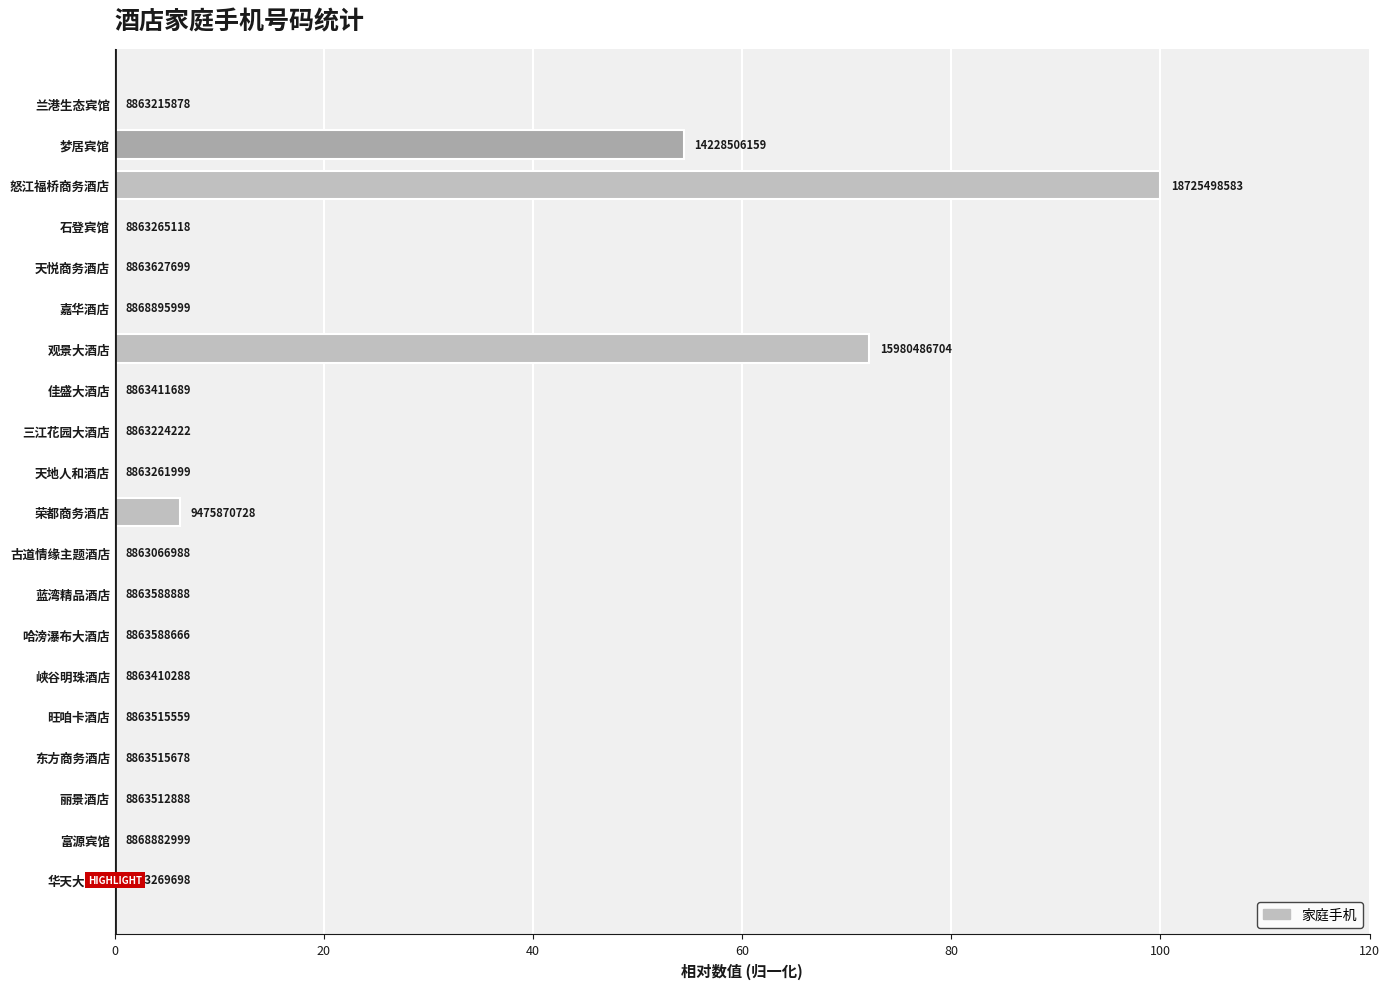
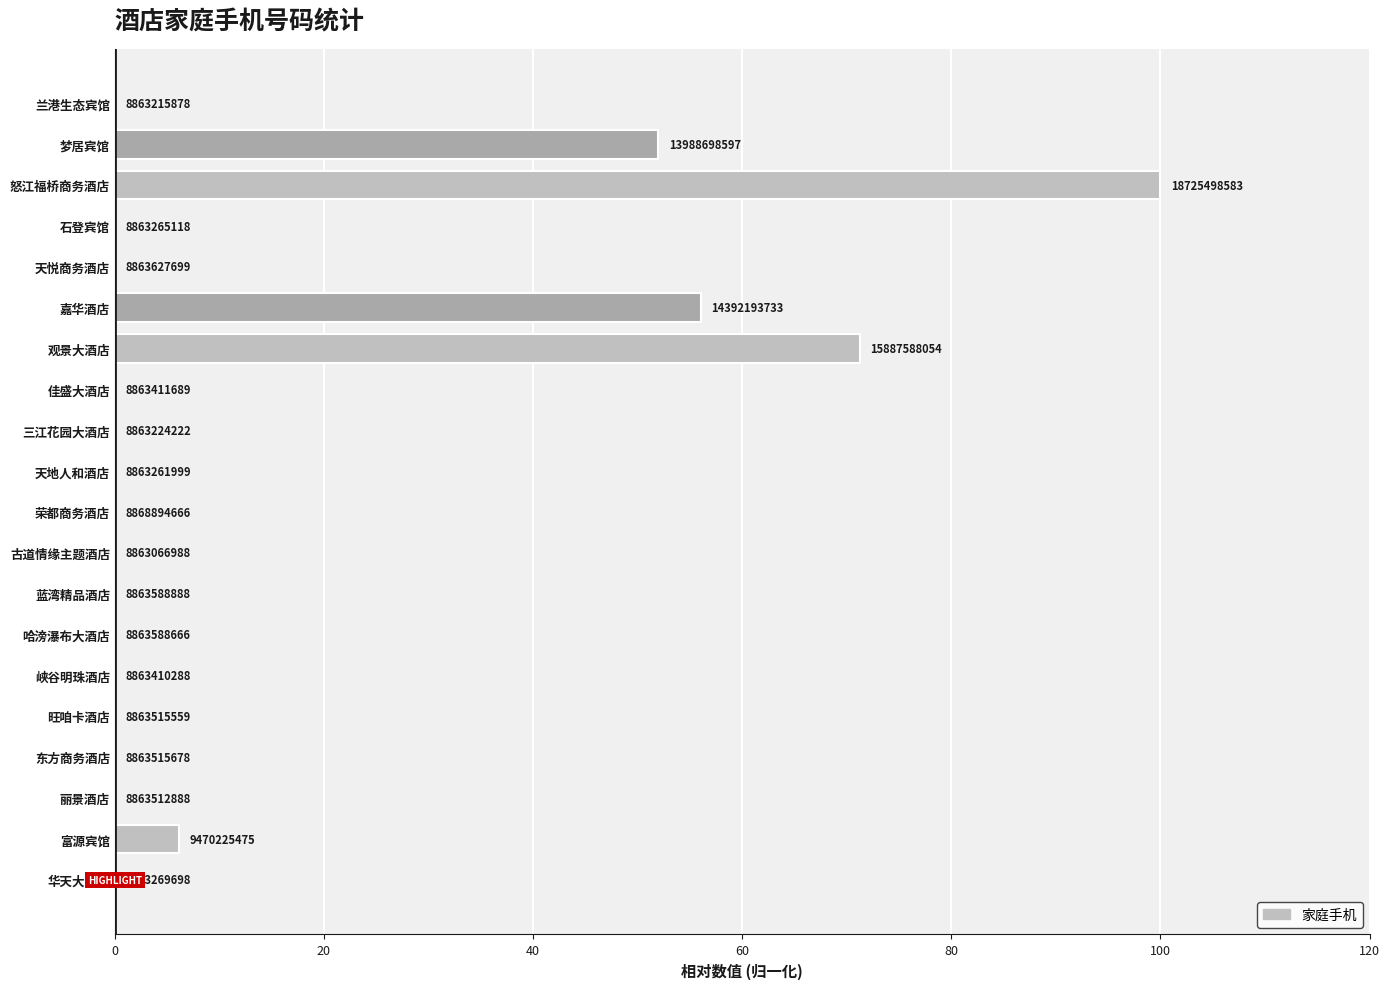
梦居宾馆: 14228506159 -> 13988698597
嘉华酒店: 8868895999 -> 14392193733
观景大酒店: 15980486704 -> 15887588054
荣都商务酒店: 9475870728 -> 8868894666
富源宾馆: 8868882999 -> 9470225475
